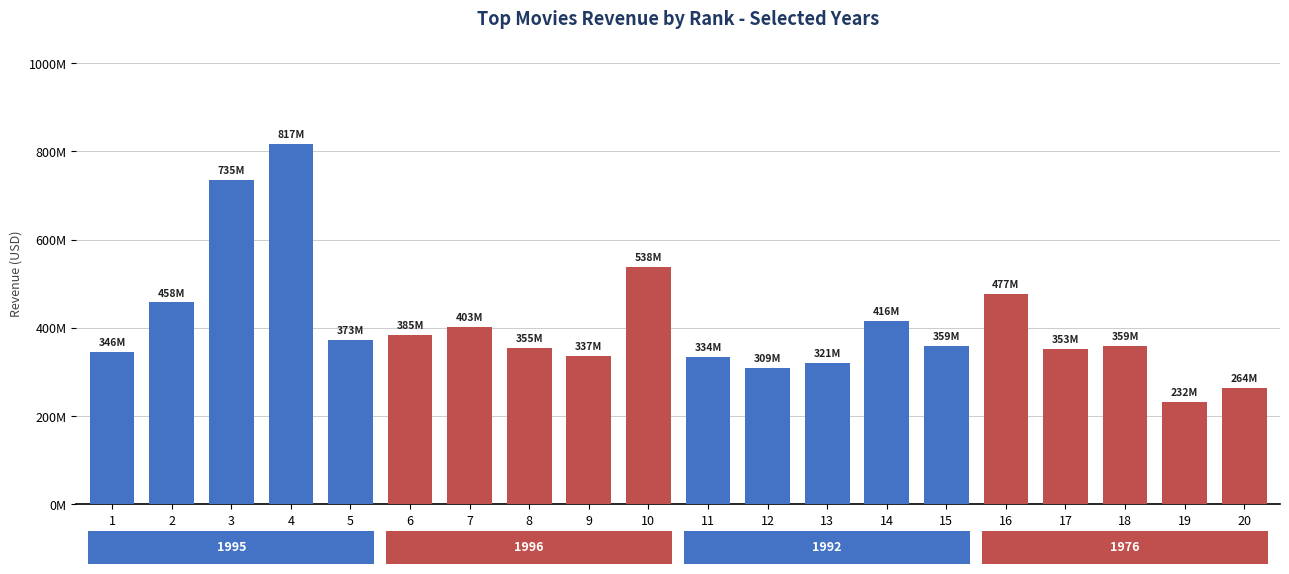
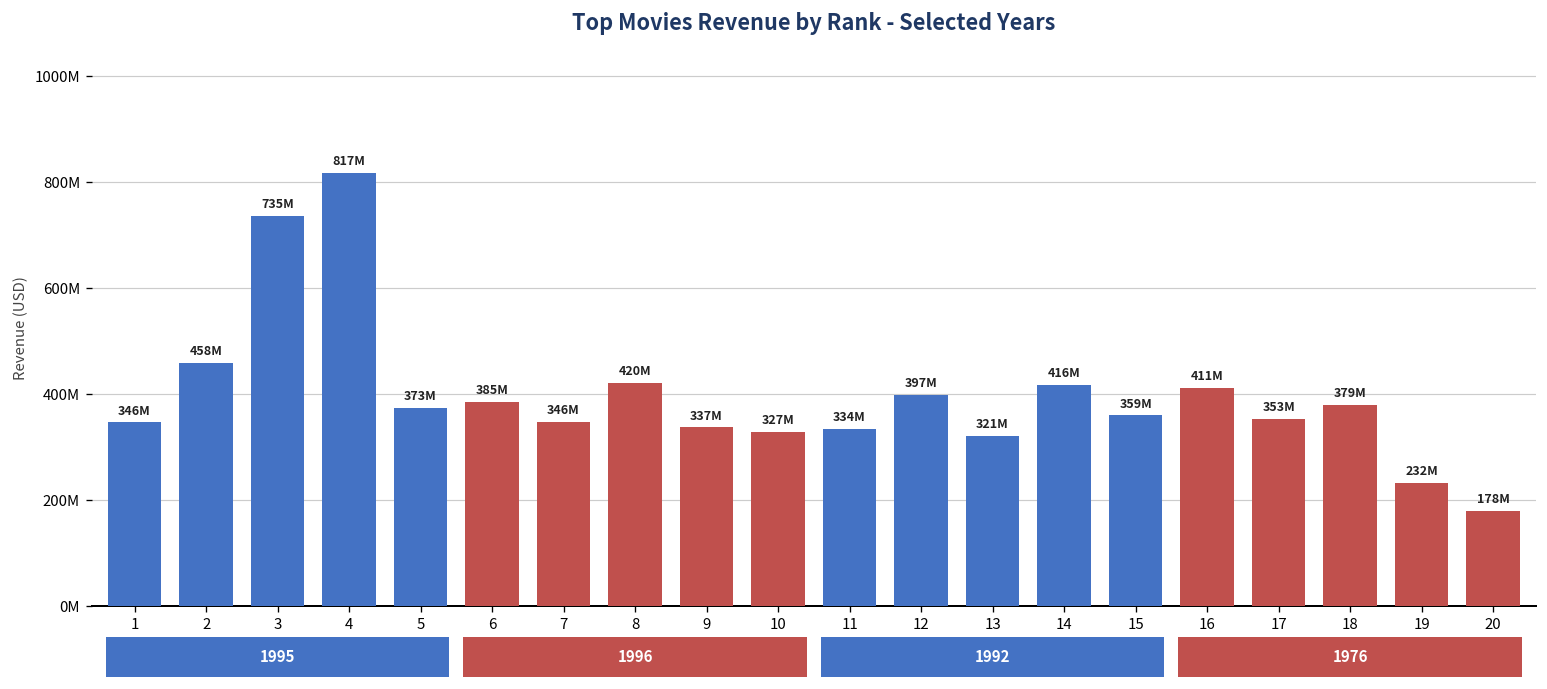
7: 403M -> 346M
8: 355M -> 420M
10: 538M -> 327M
12: 309M -> 397M
16: 477M -> 411M
18: 359M -> 379M
20: 264M -> 178M
